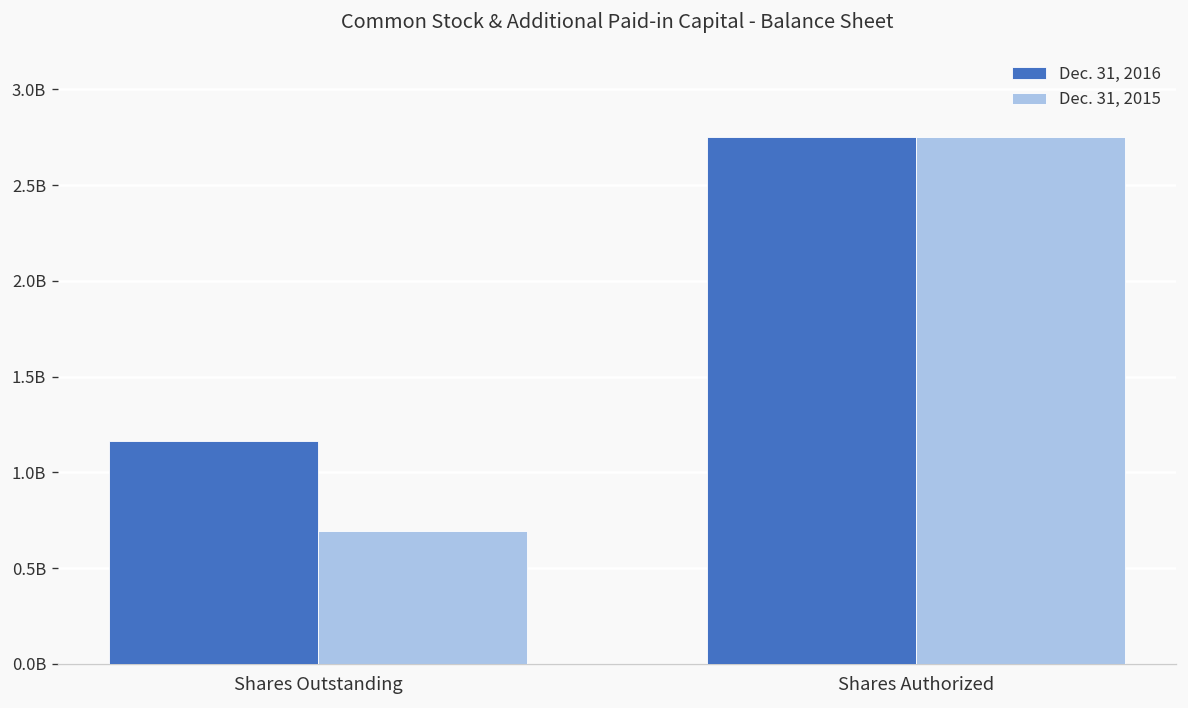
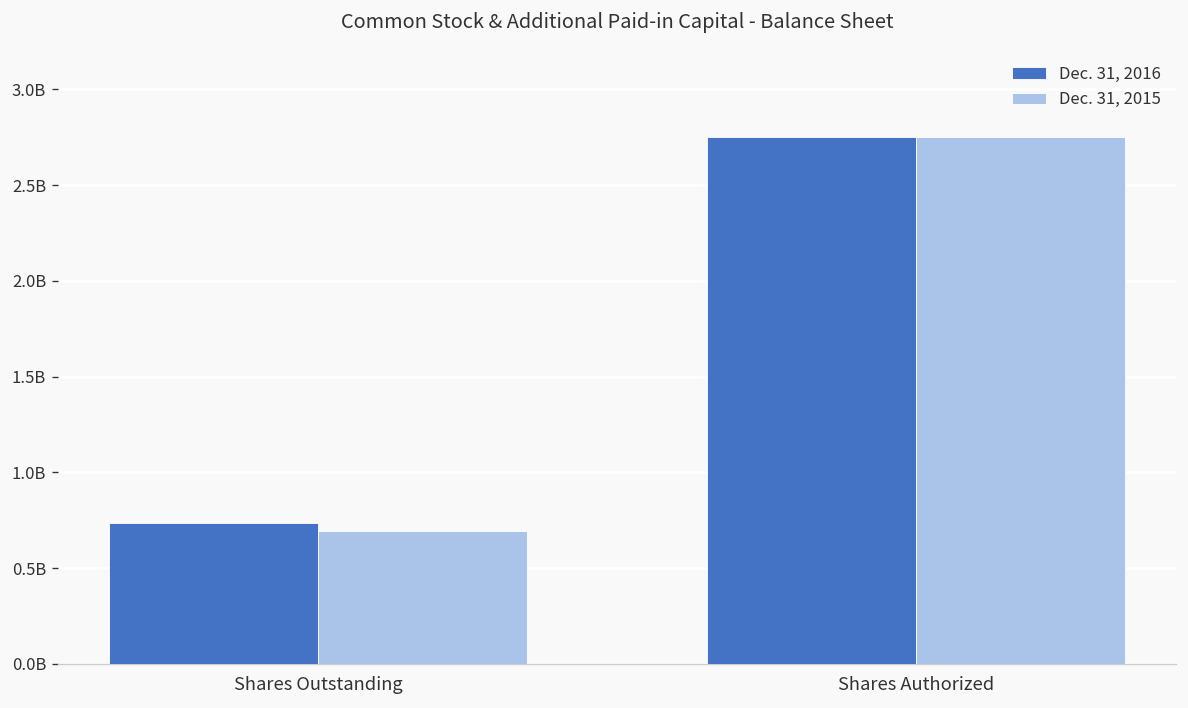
Dec. 31, 2016, Shares Outstanding: 1170000000 -> 740000000
